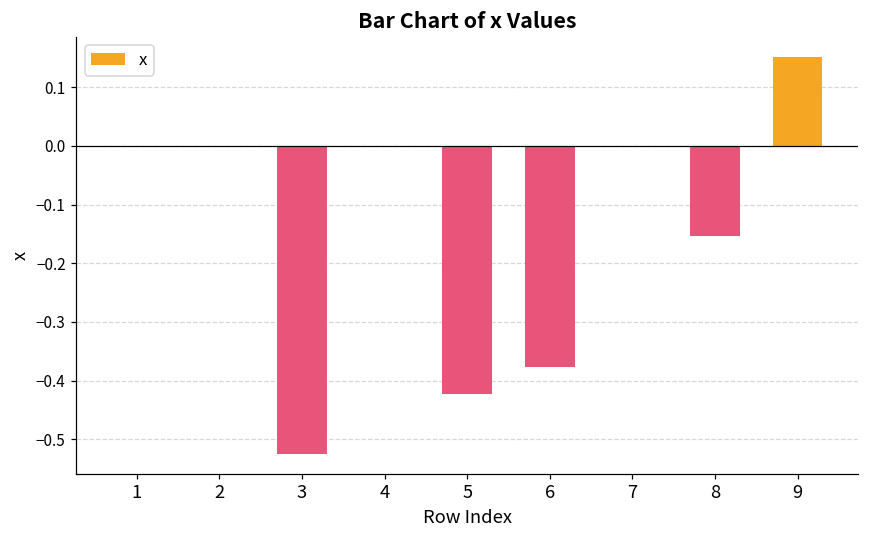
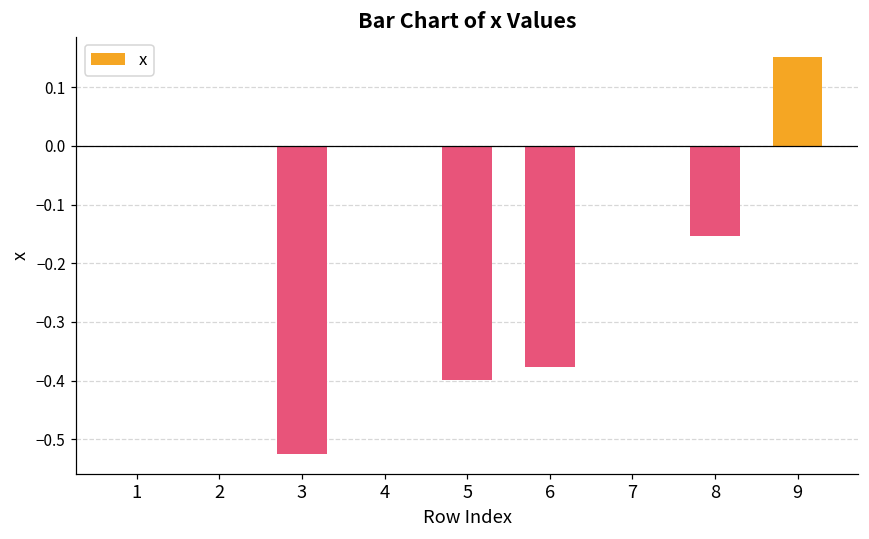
5: -0.42 -> -0.40
